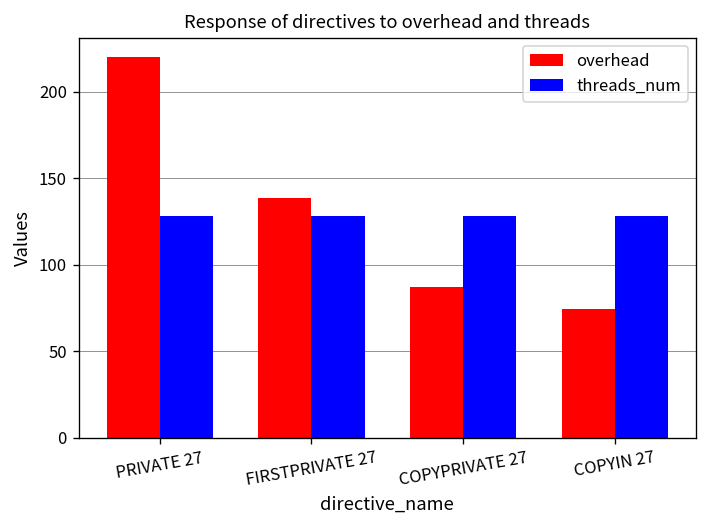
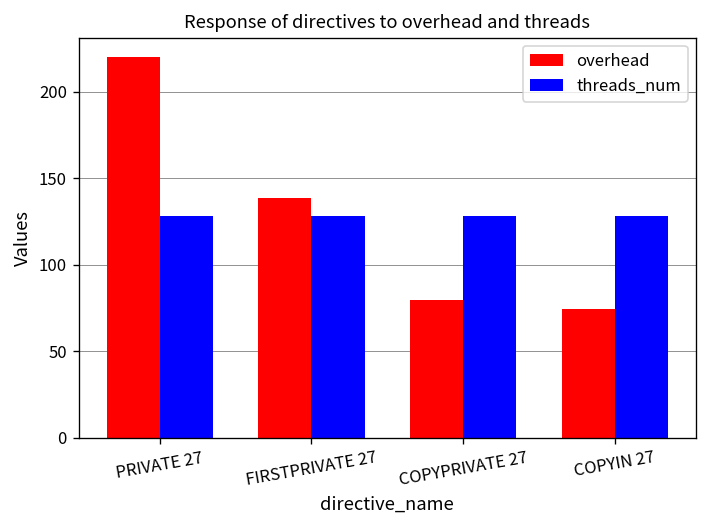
overhead, COPYPRIVATE 27: 87 -> 80
